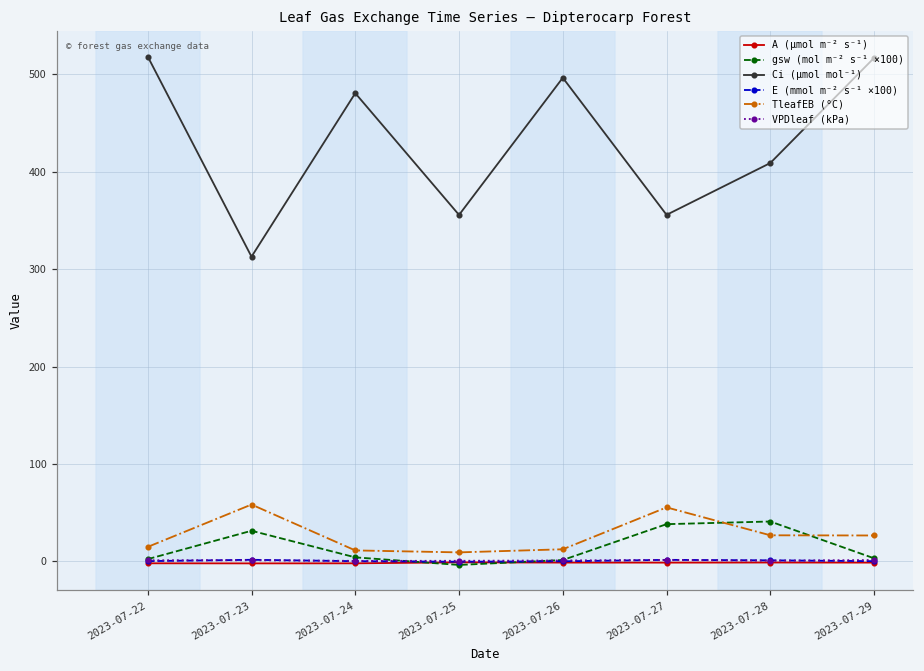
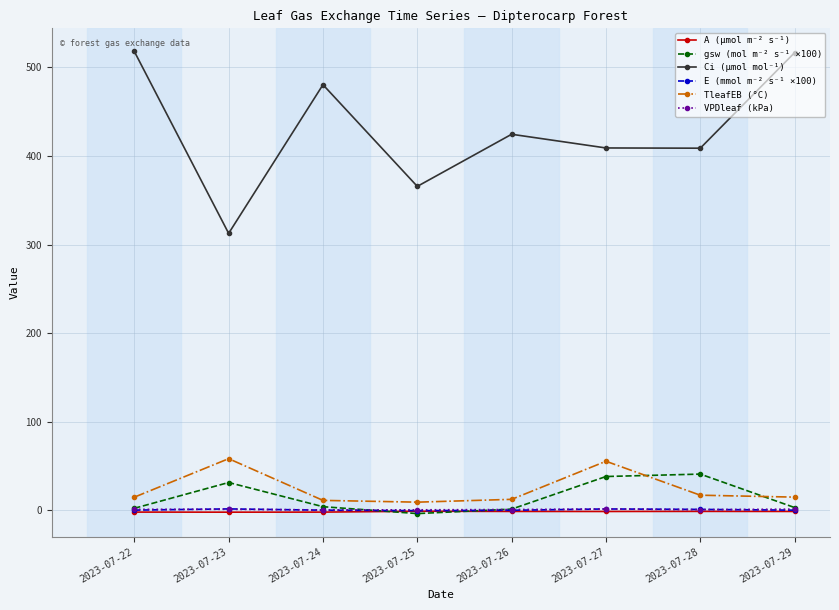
Ci (µmol mol⁻¹), 2023-07-25: 360 -> 370
Ci (µmol mol⁻¹), 2023-07-26: 500 -> 420
Ci (µmol mol⁻¹), 2023-07-27: 360 -> 410
TleafEB (°C), 2023-07-28: 30 -> 20
TleafEB (°C), 2023-07-29: 30 -> 20
